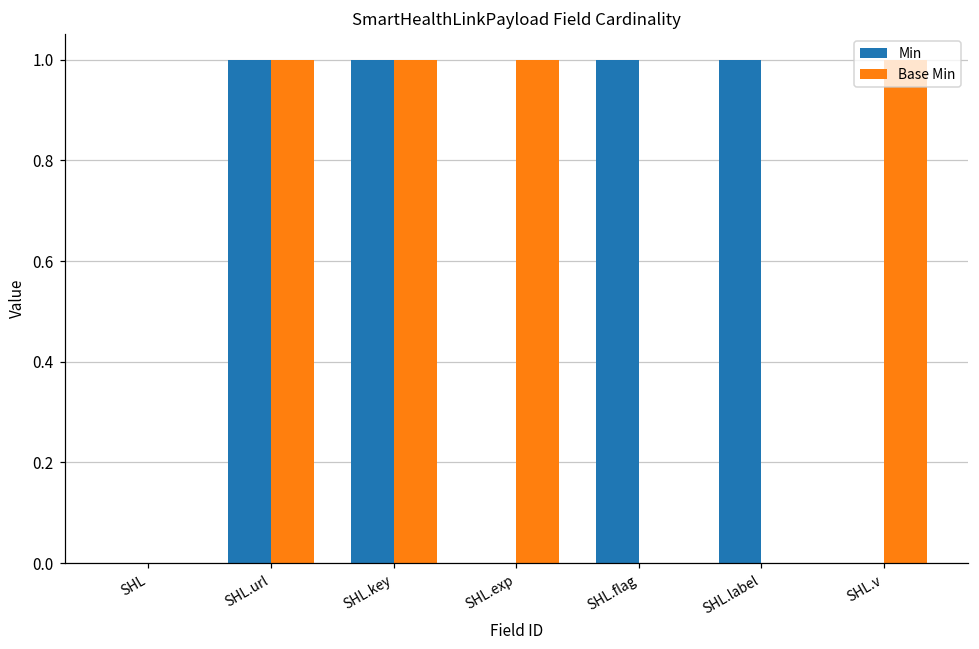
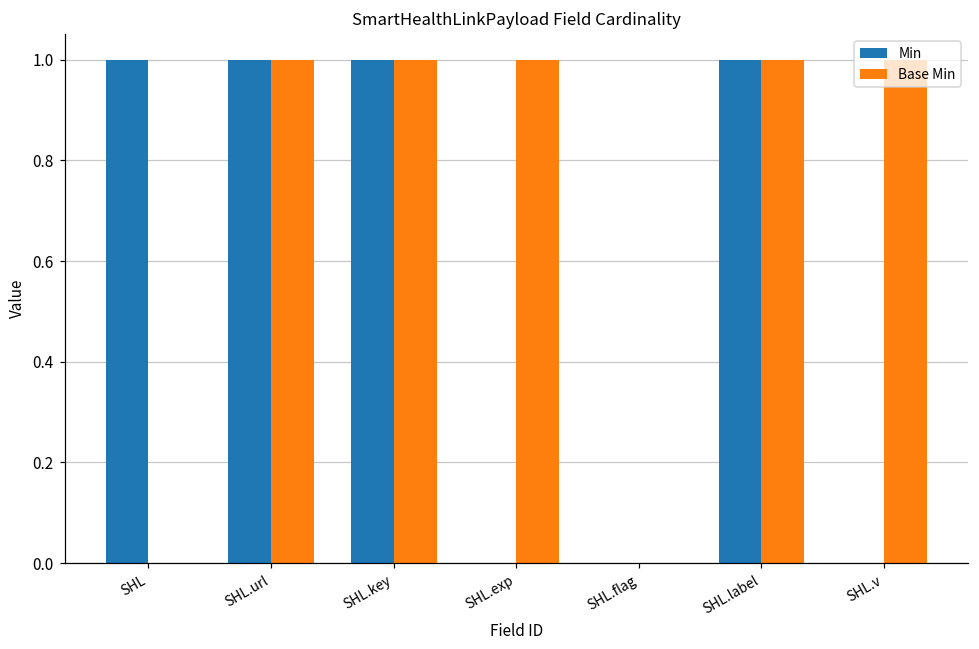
Min, SHL: 0 -> 1
Min, SHL.flag: 1 -> 0
Base Min, SHL.label: 0 -> 1
